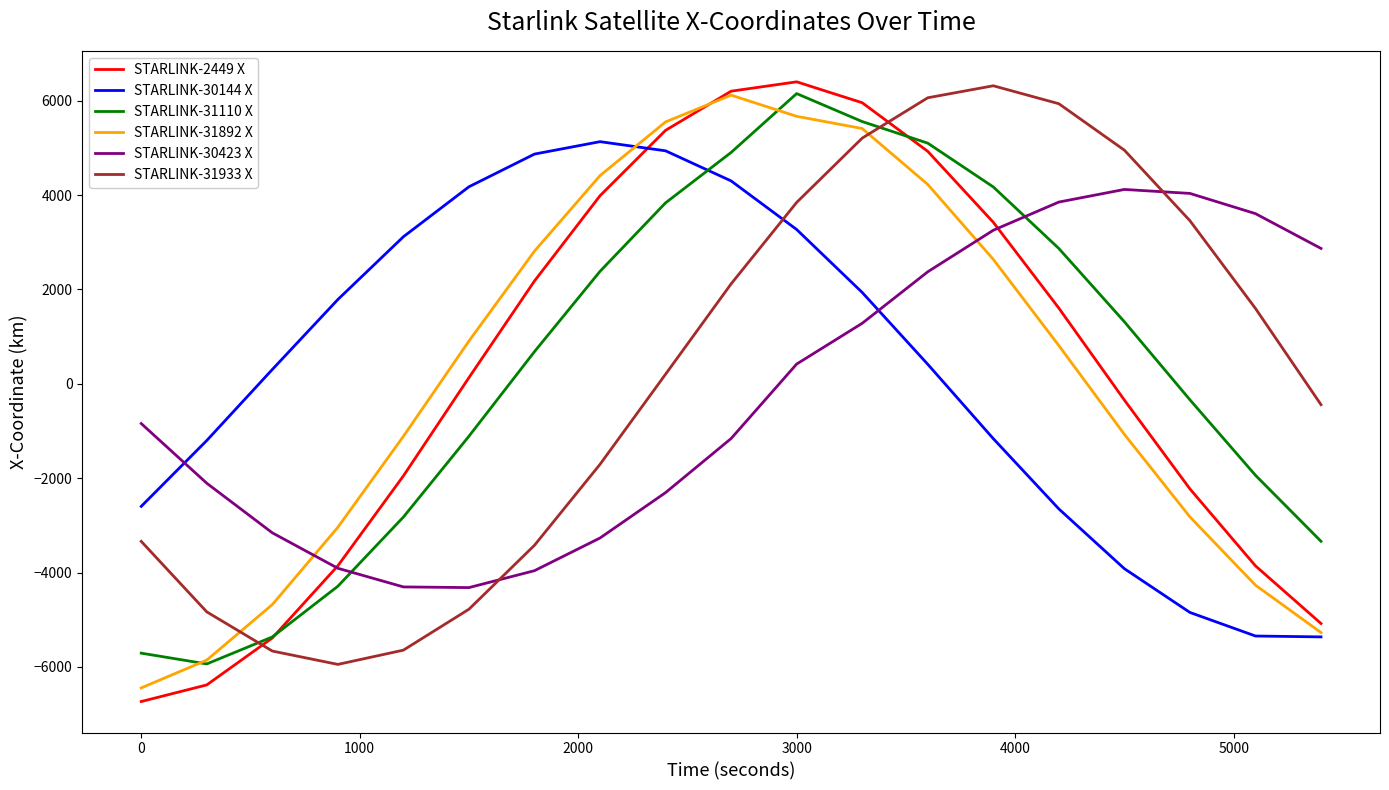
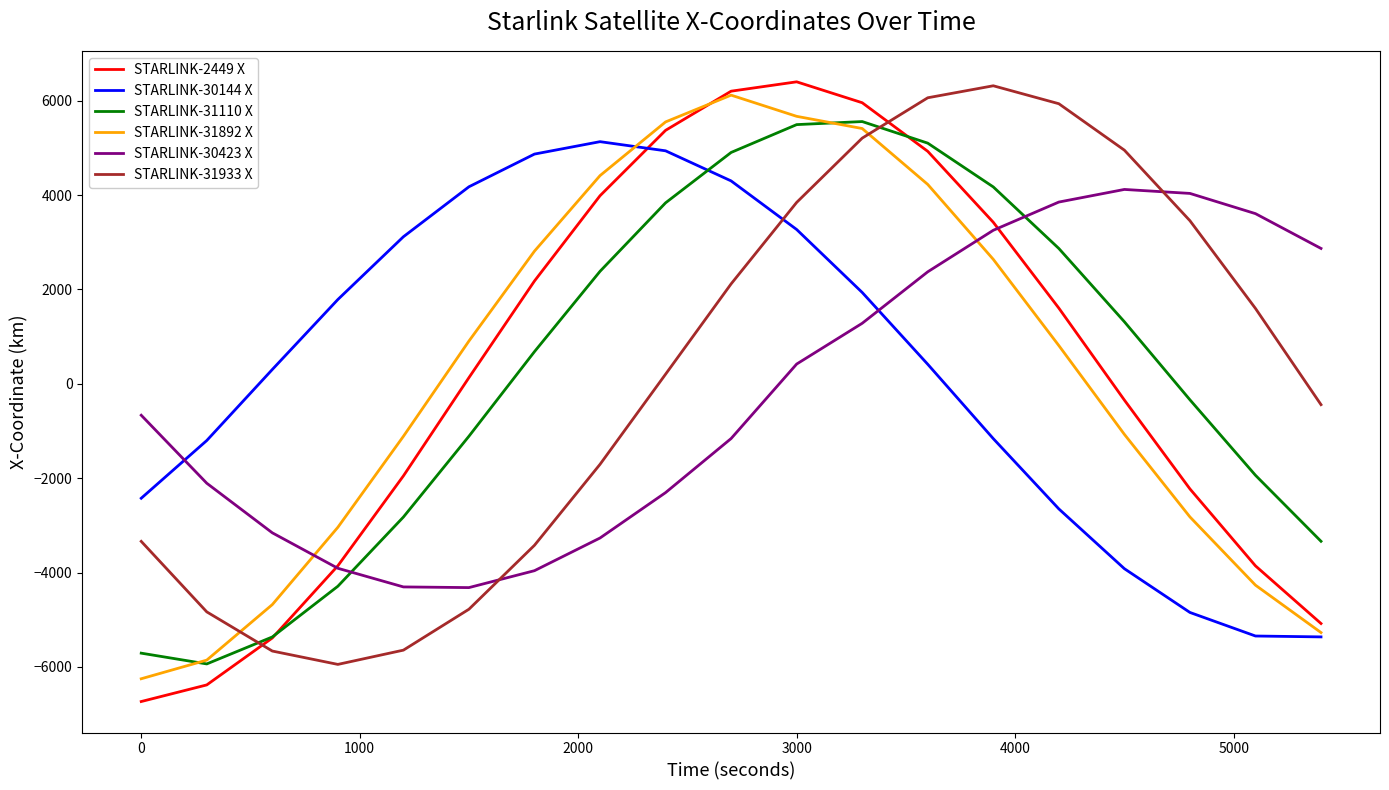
STARLINK-30144 X, 0: -2600 -> -2400
STARLINK-31892 X, 0: -6400 -> -6300
STARLINK-30423 X, 0: -800 -> -700
STARLINK-31110 X, 3000: 6200 -> 5500
